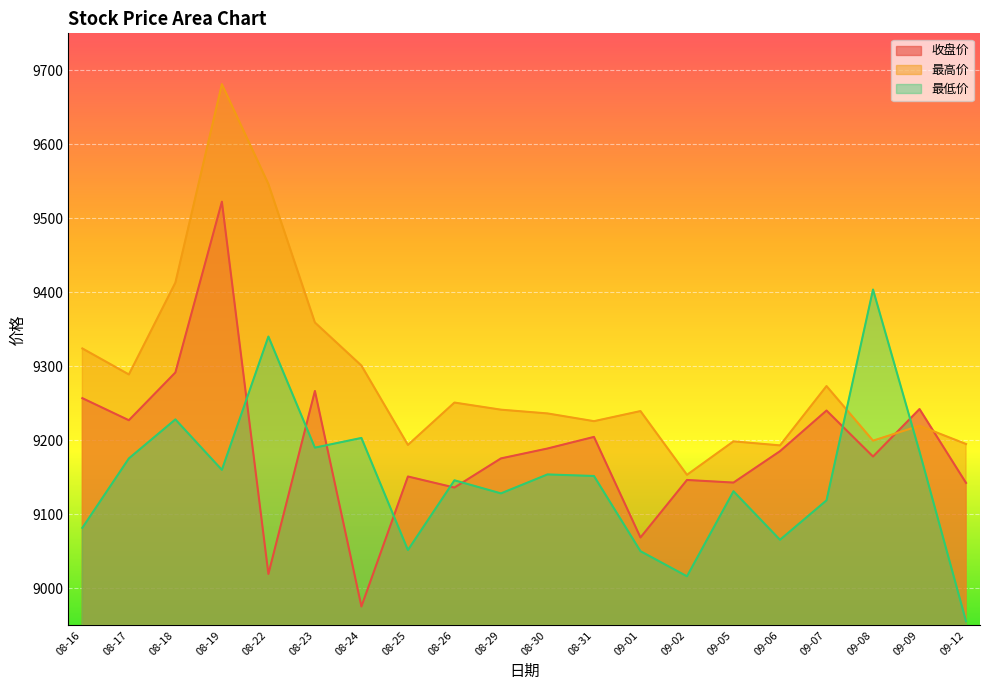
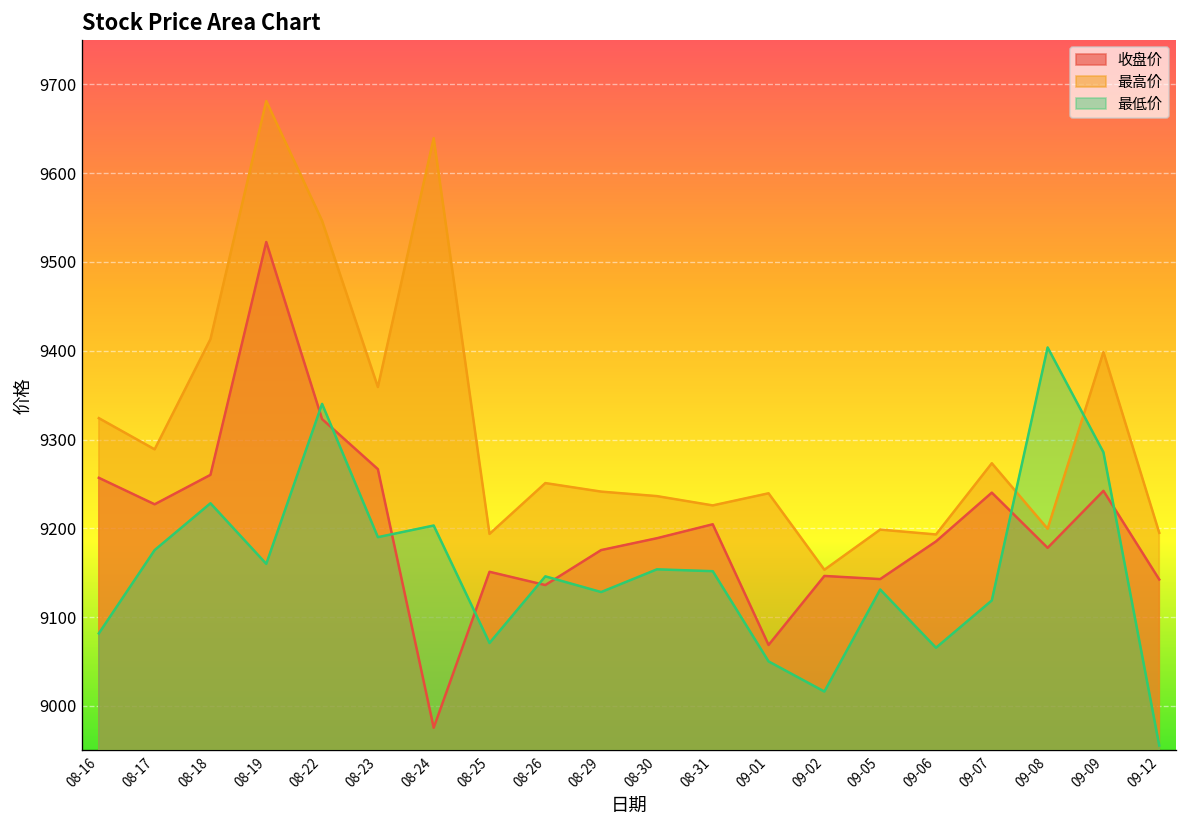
收盘价, 08-18: 9290 -> 9260
收盘价, 08-22: 9020 -> 9320
最高价, 08-24: 9300 -> 9640
最低价, 08-25: 9050 -> 9070
最高价, 09-09: 9220 -> 9400
最低价, 09-09: 9180 -> 9290
